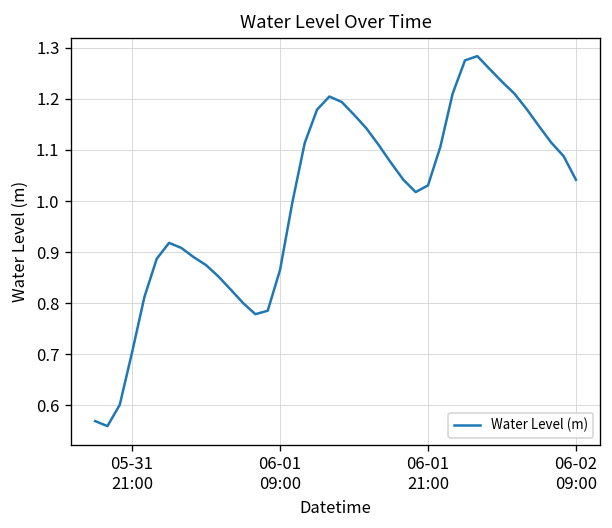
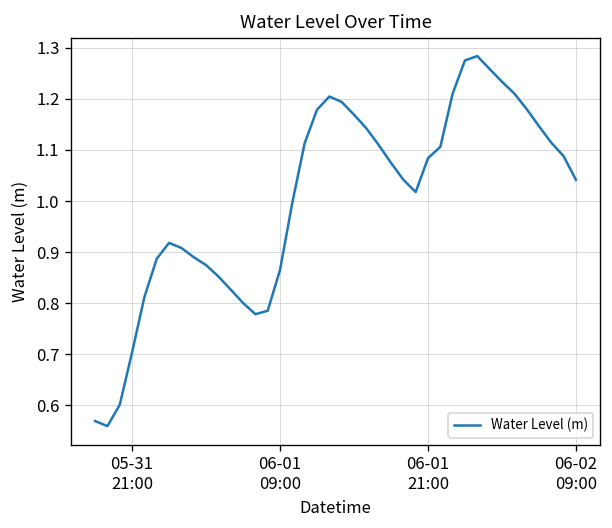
06-01 21:00: 1.03 -> 1.08
